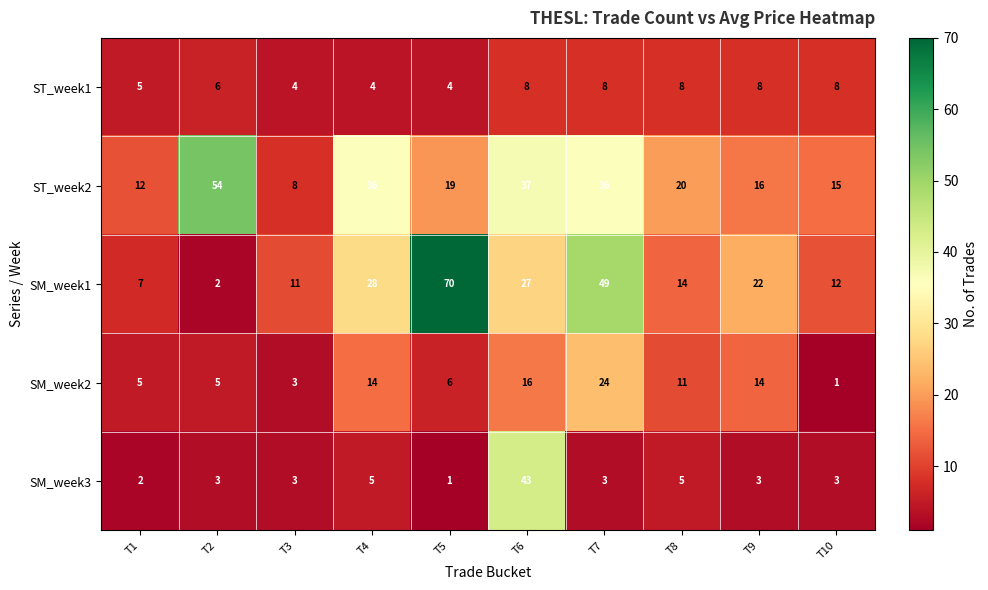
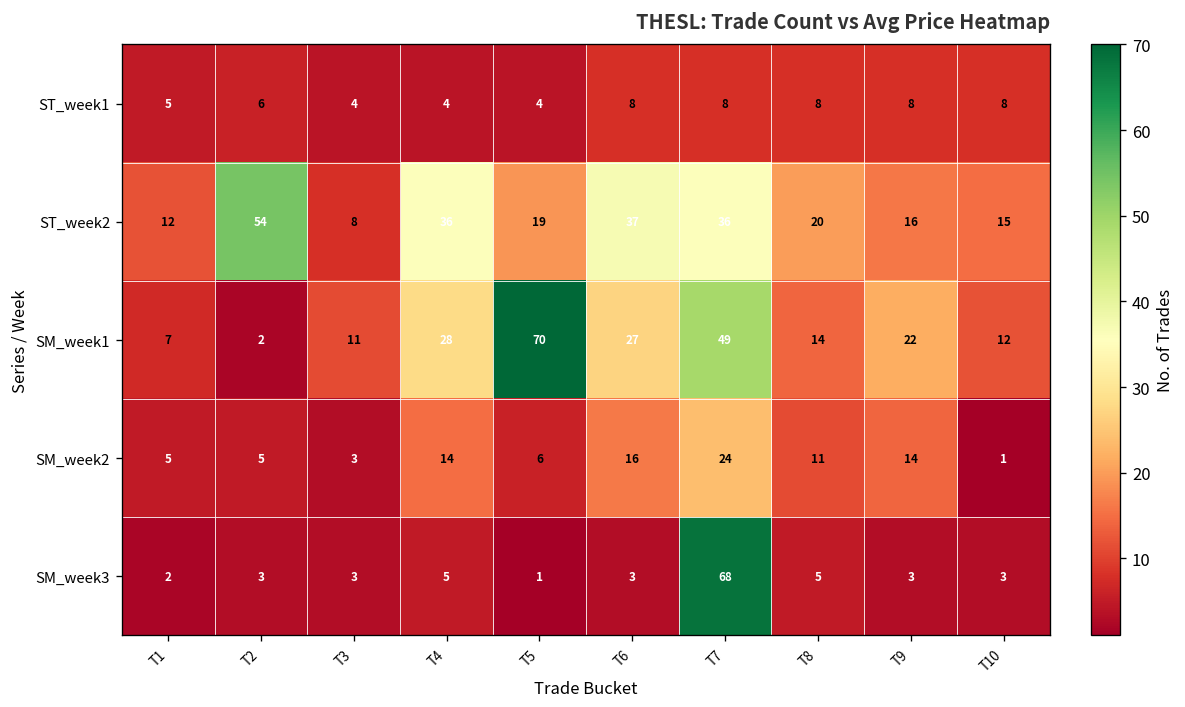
SM_week3, T6: 43 -> 3
SM_week3, T7: 3 -> 68
